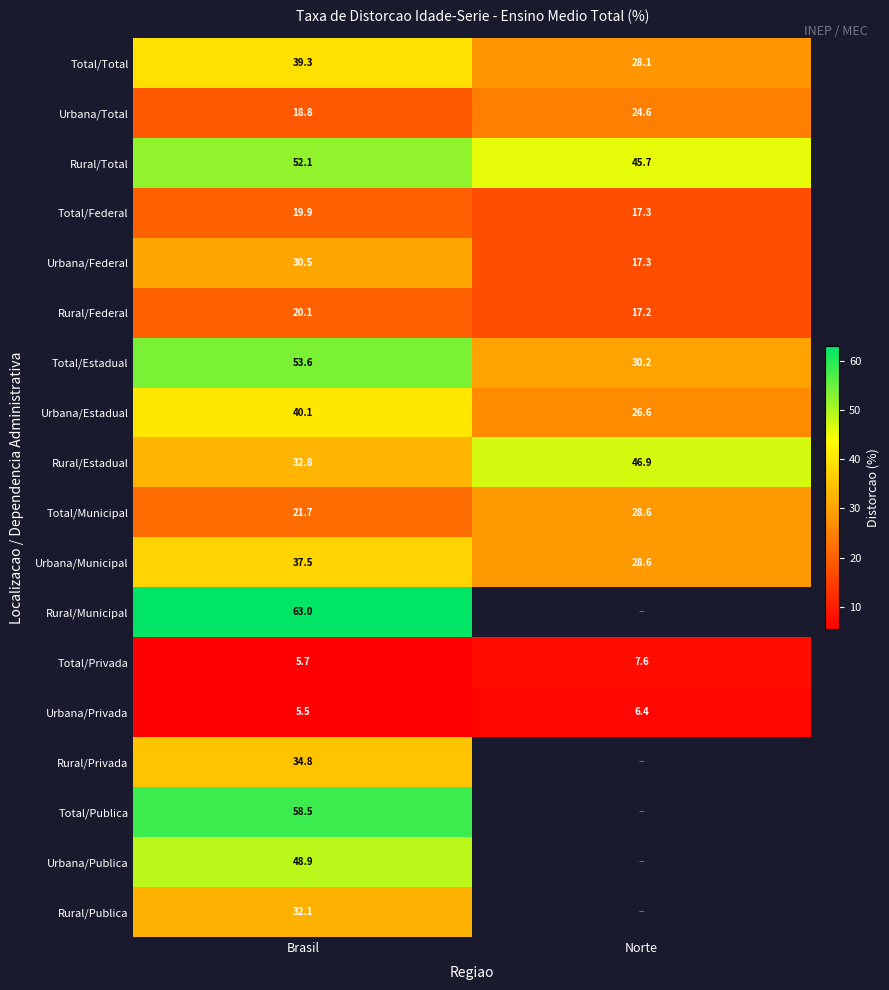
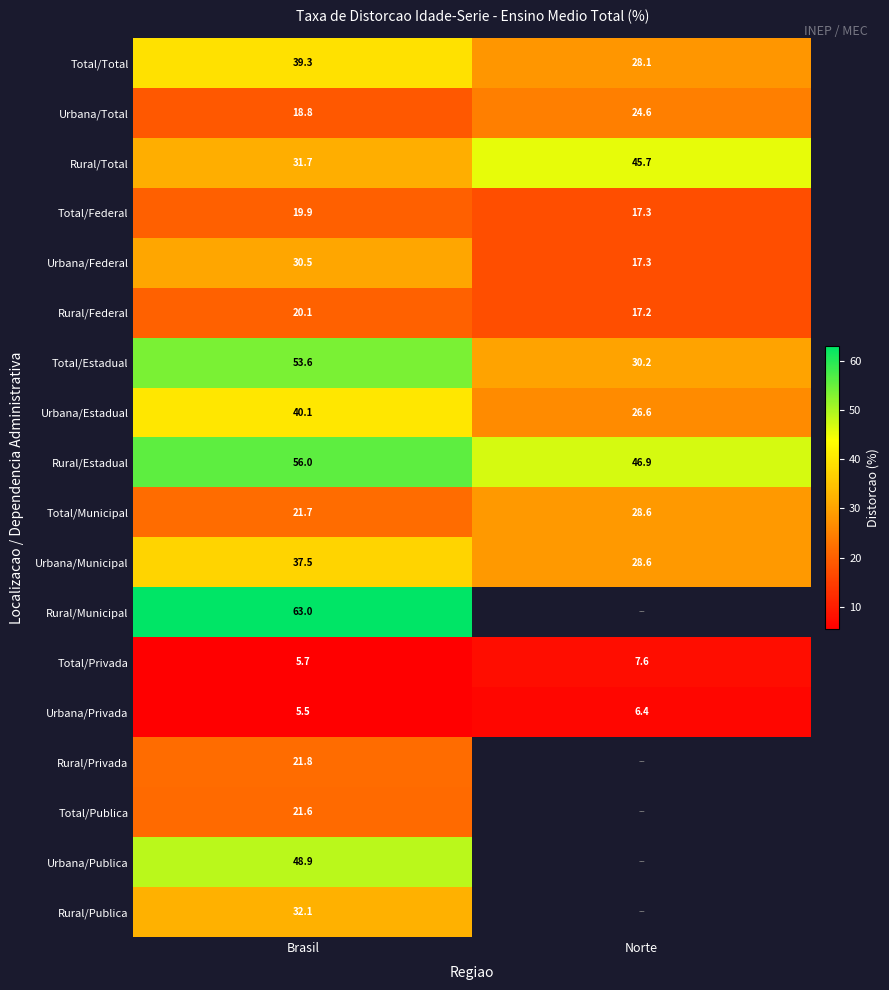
Rural/Total, Brasil: 52.1 -> 31.7
Rural/Estadual, Brasil: 32.8 -> 56.0
Rural/Privada, Brasil: 34.8 -> 21.8
Total/Publica, Brasil: 58.5 -> 21.6
